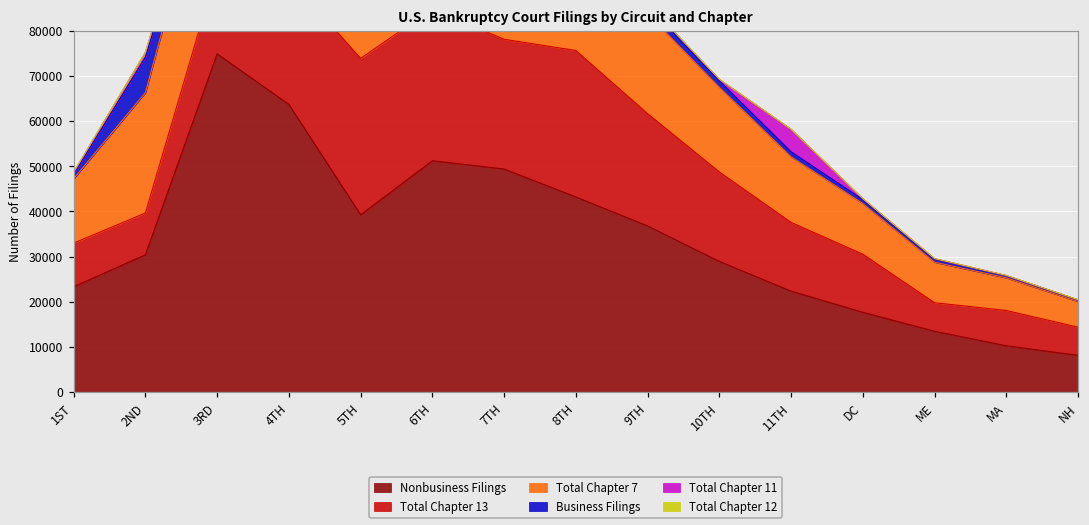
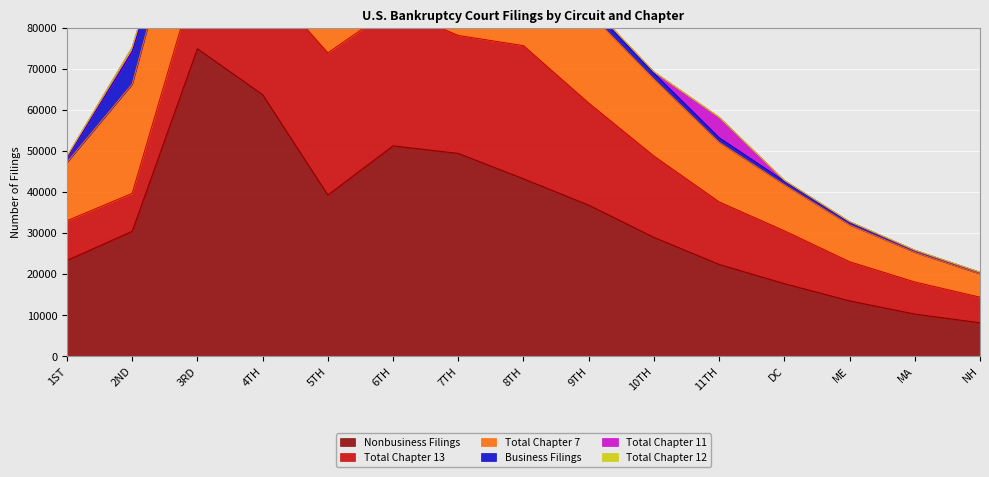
Total Chapter 13, ME: 6000 -> 10000
